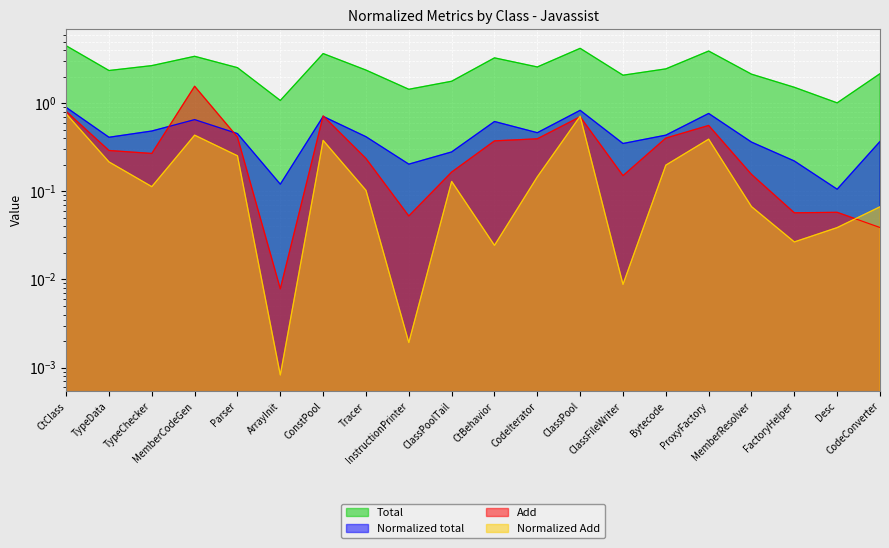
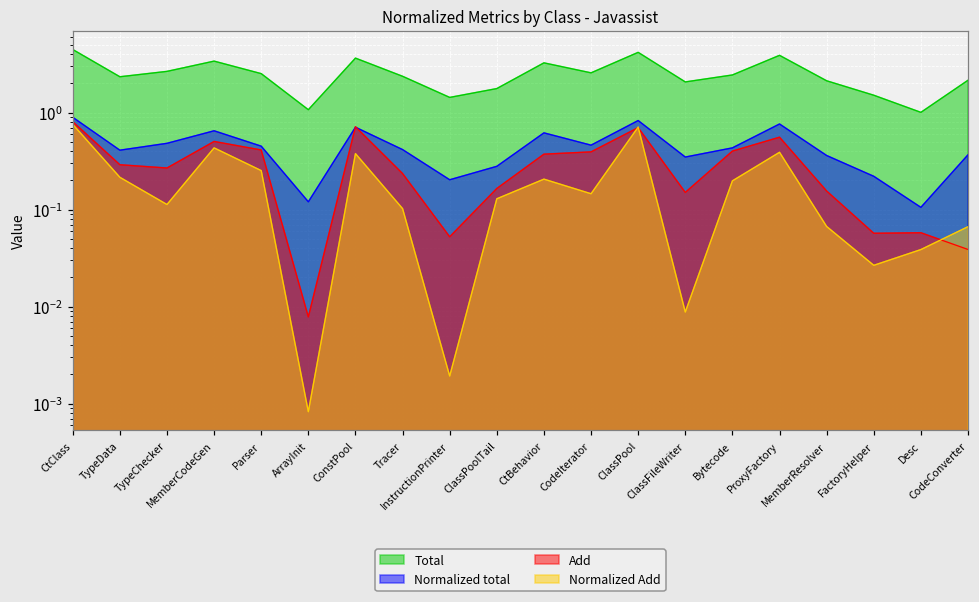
Add, MemberCodeGen: 1.6 -> 0.5
Normalized Add, CtBehavior: 0.024 -> 0.21
